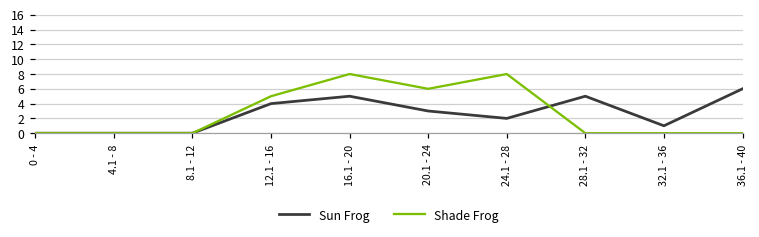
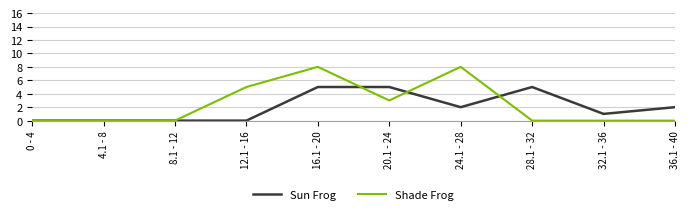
Sun Frog, 12.1 - 16: 4 -> 0
Sun Frog, 20.1 - 24: 3 -> 5
Shade Frog, 20.1 - 24: 6 -> 3
Sun Frog, 36.1 - 40: 6 -> 2
